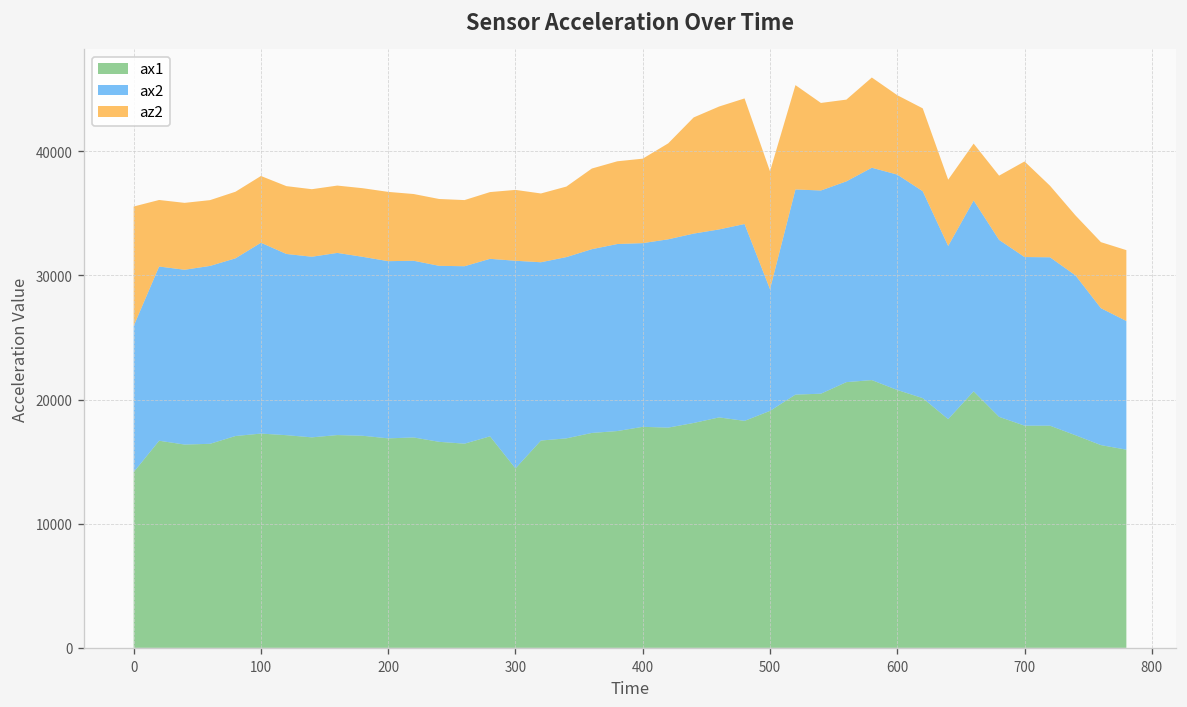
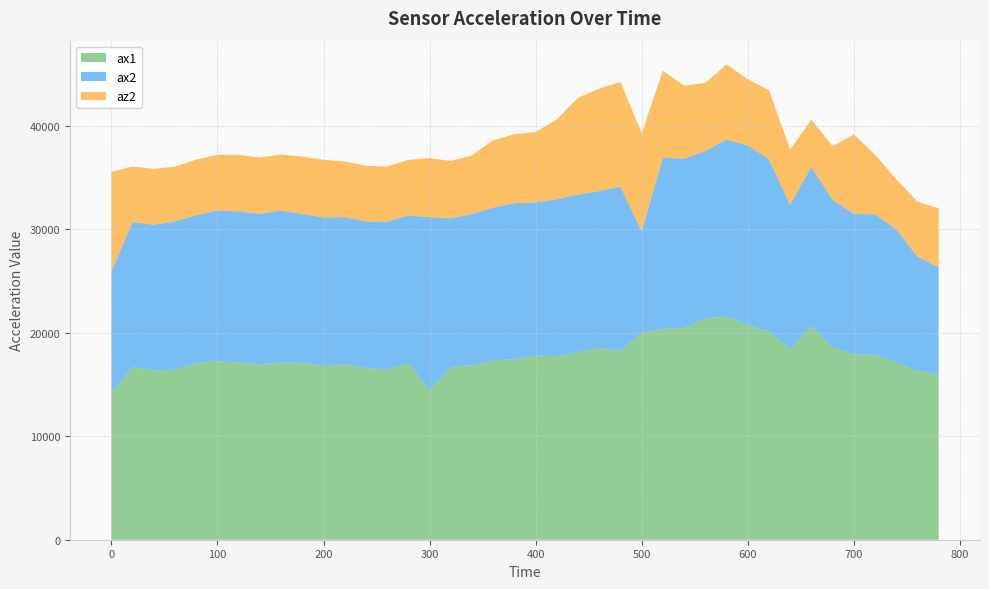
ax2, 100: 15400 -> 14600
ax1, 500: 19100 -> 20000
